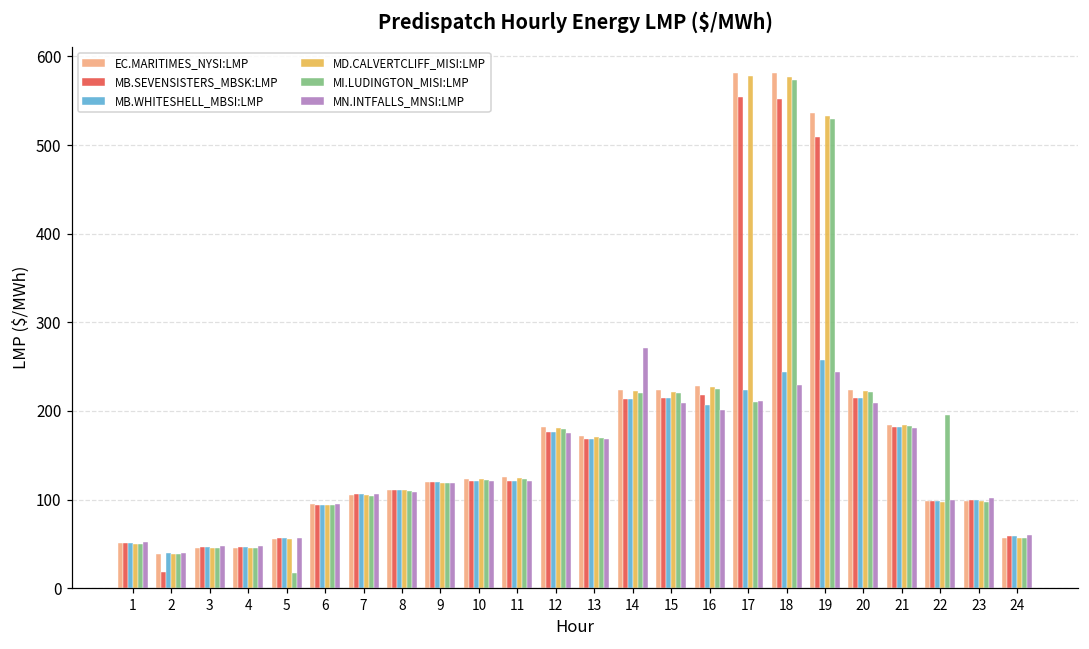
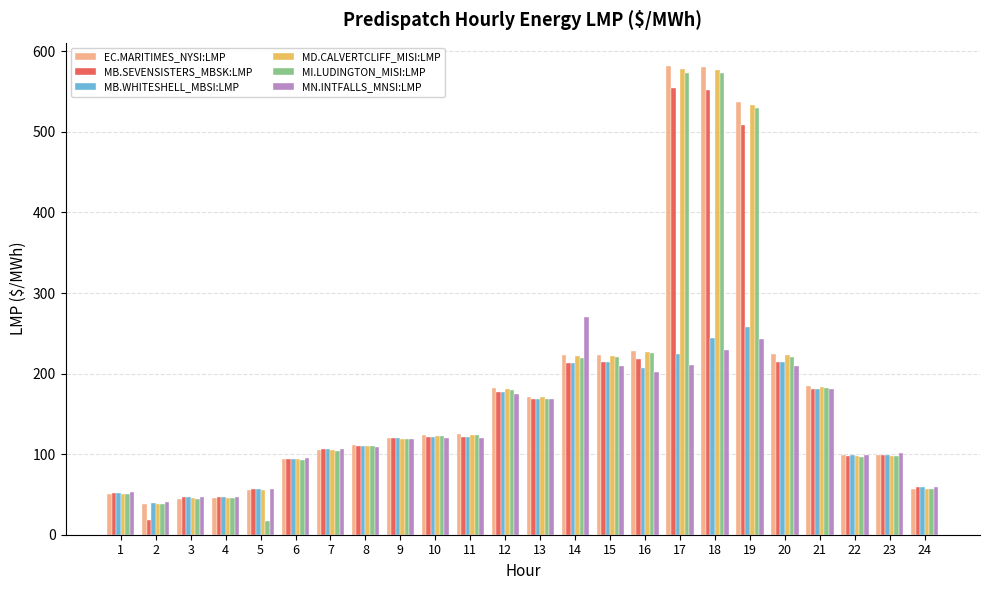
MI.LUDINGTON_MISI:LMP, 17: 210 -> 570
MI.LUDINGTON_MISI:LMP, 22: 200 -> 100
